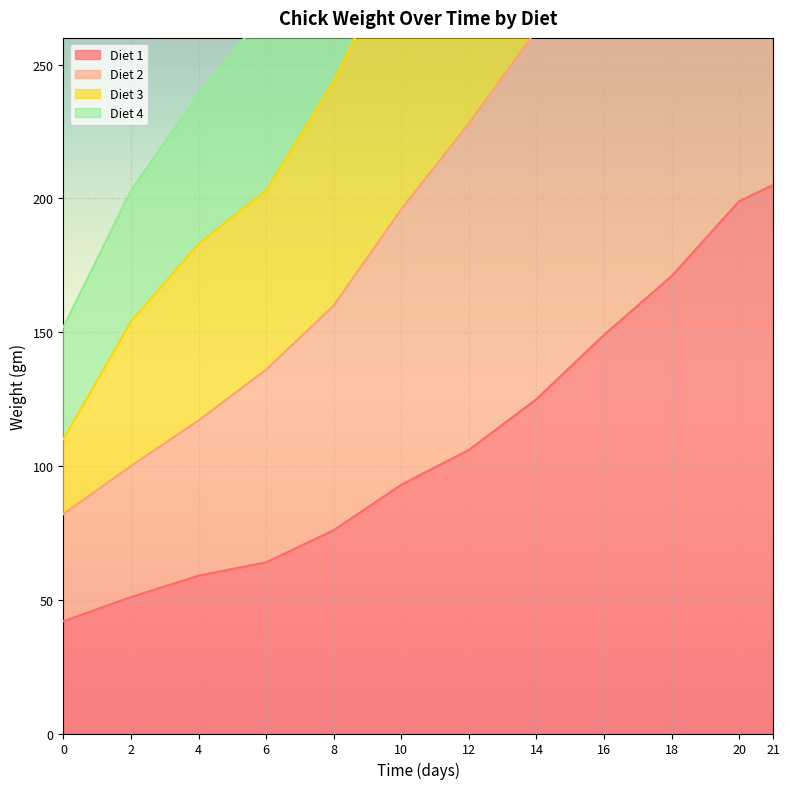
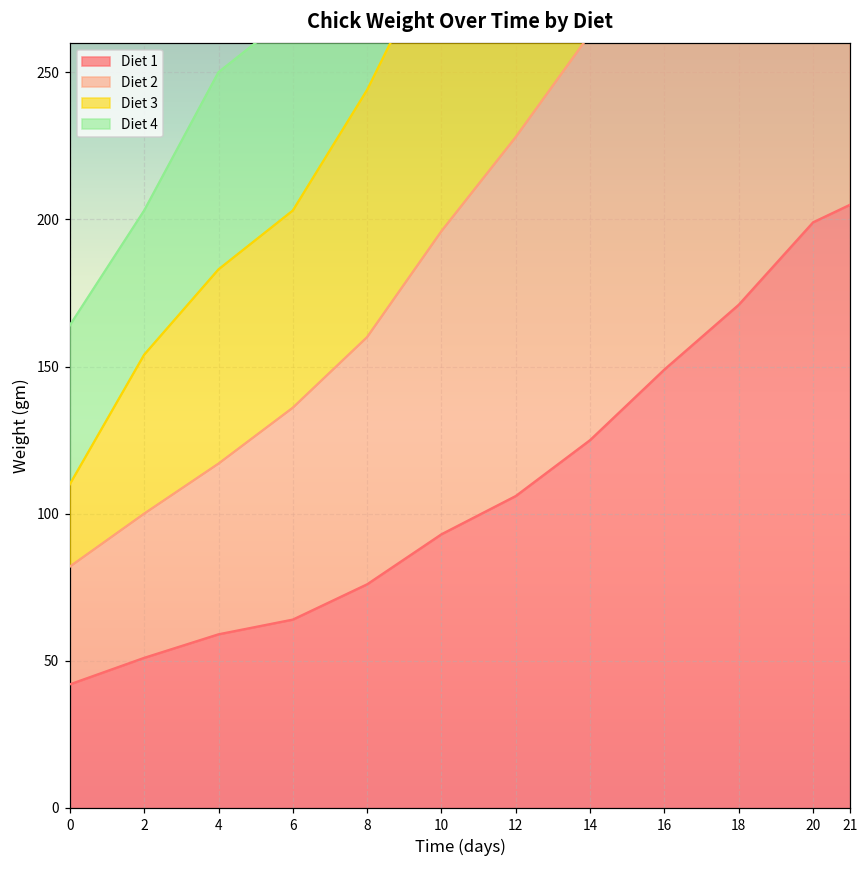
Diet 4, 0: 42 -> 54
Diet 4, 4: 56 -> 67
